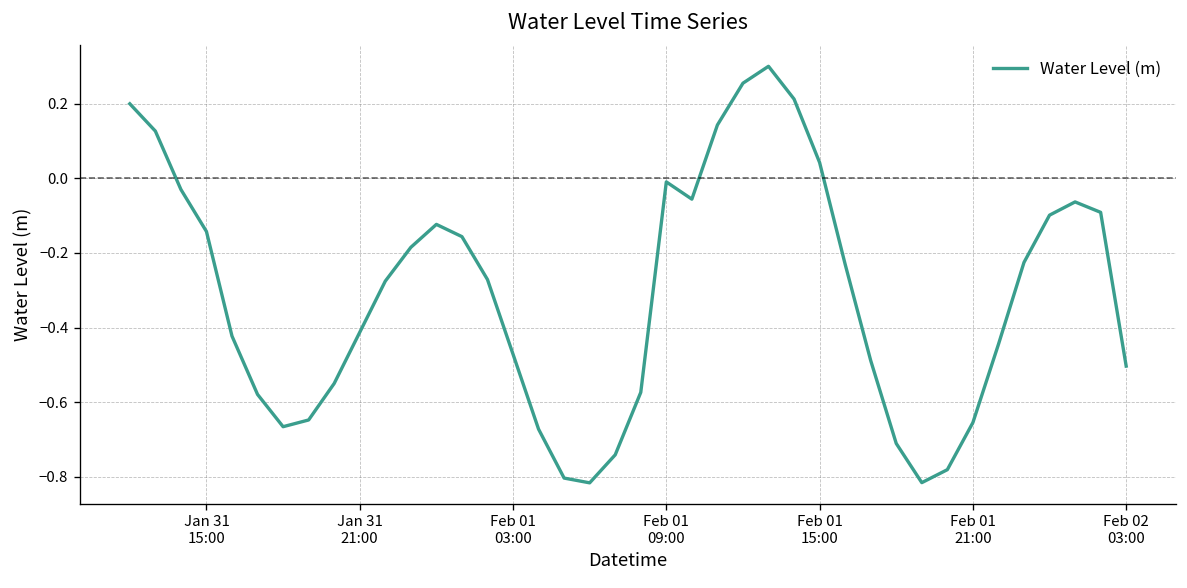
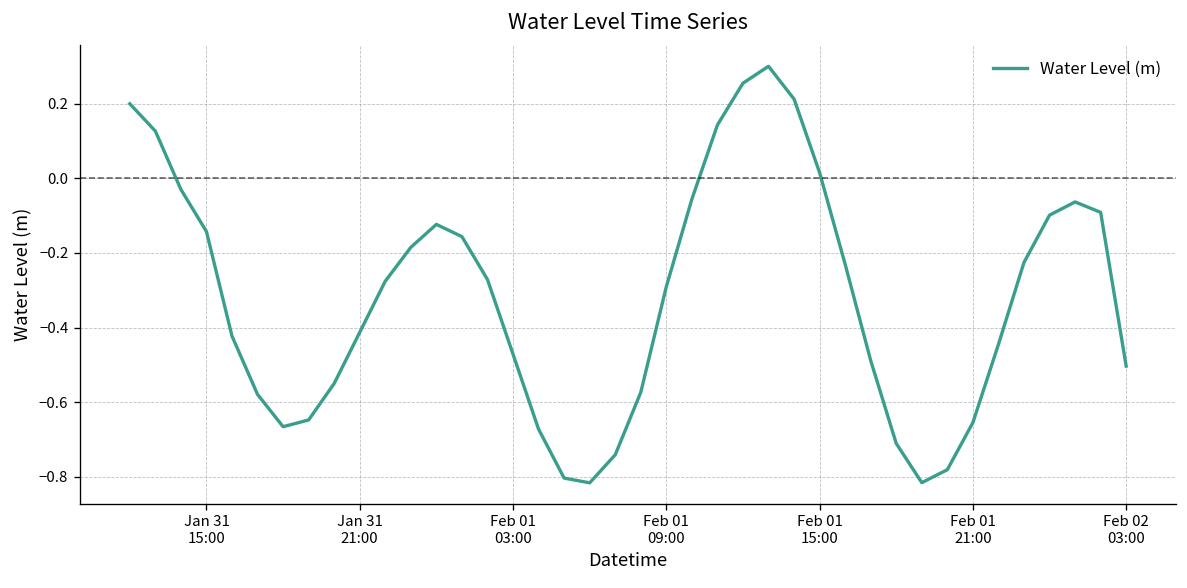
Feb 01 09:00: -0.01 -> -0.29
Feb 01 15:00: 0.04 -> 0.02
